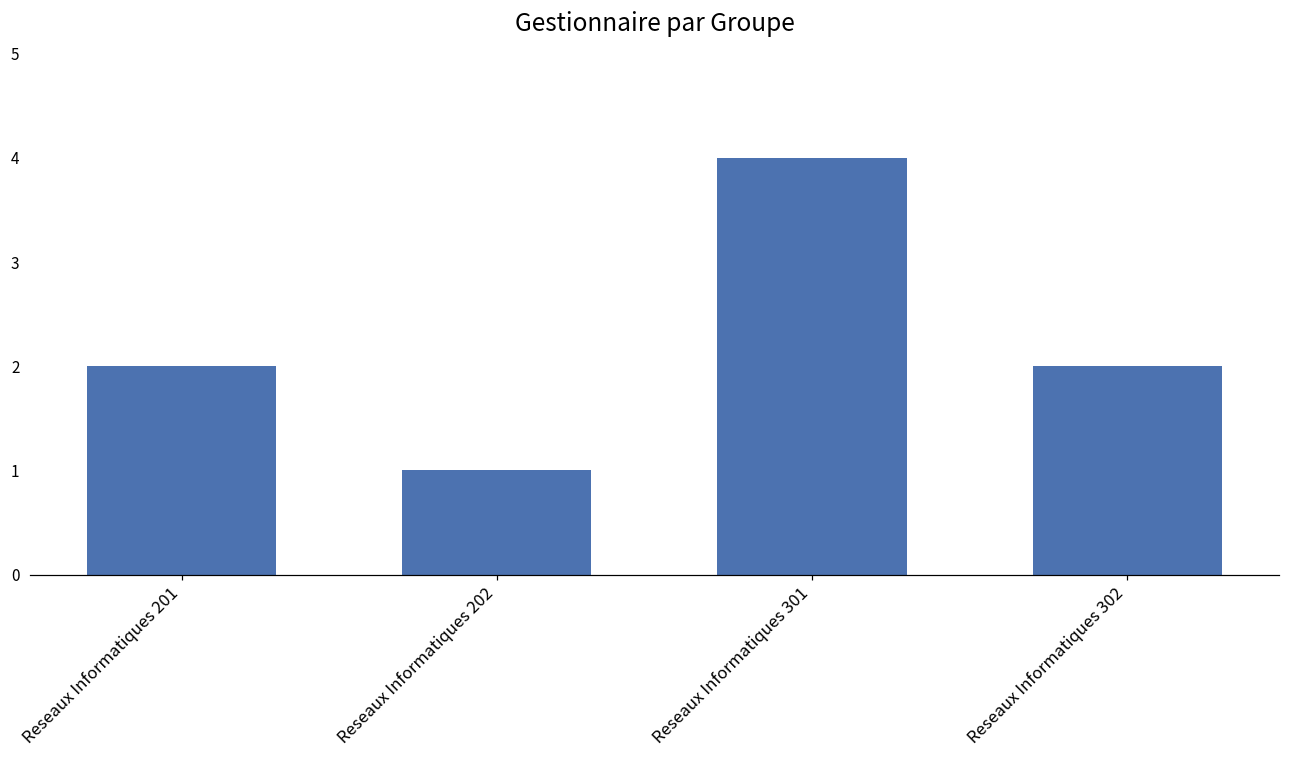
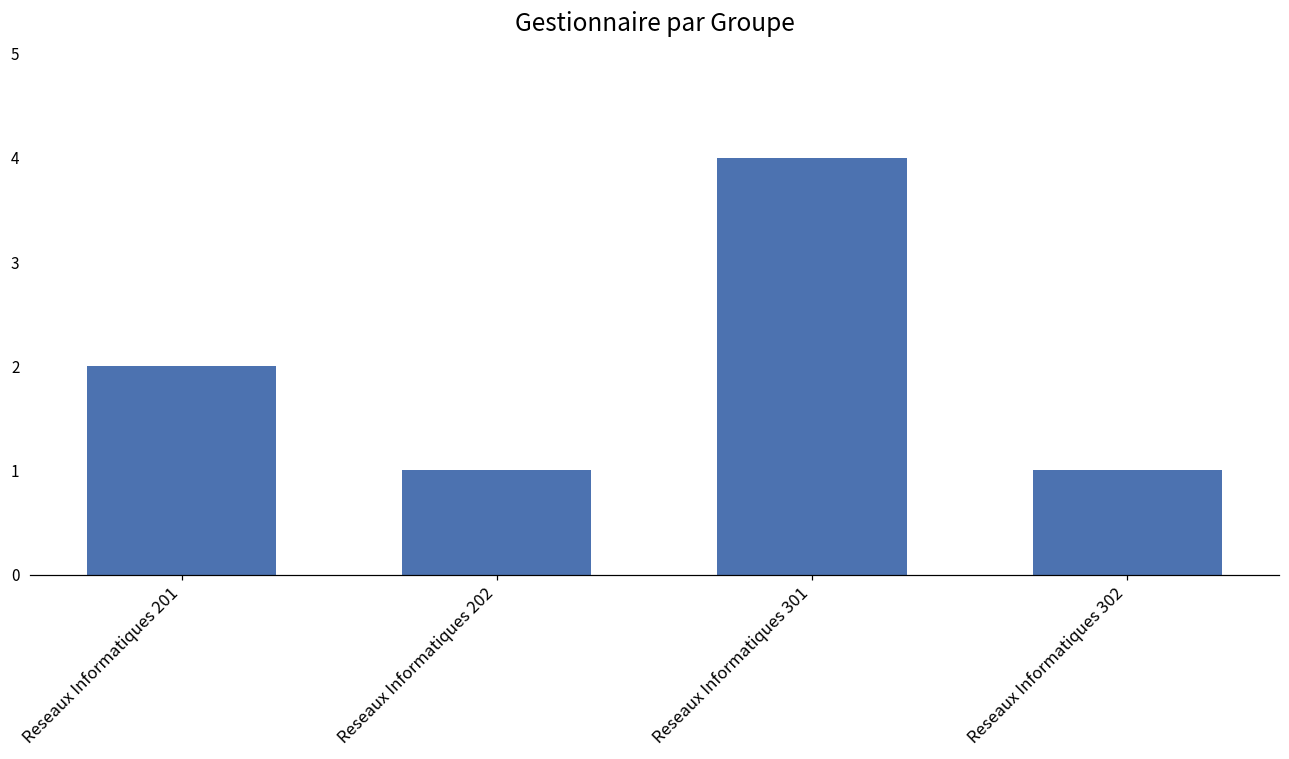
Reseaux Informatiques 302: 2 -> 1
